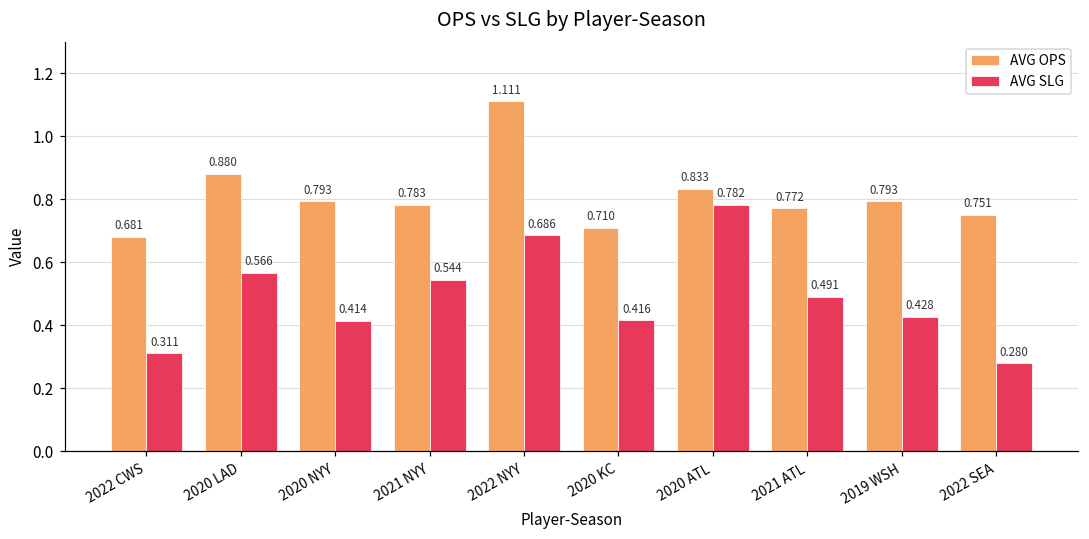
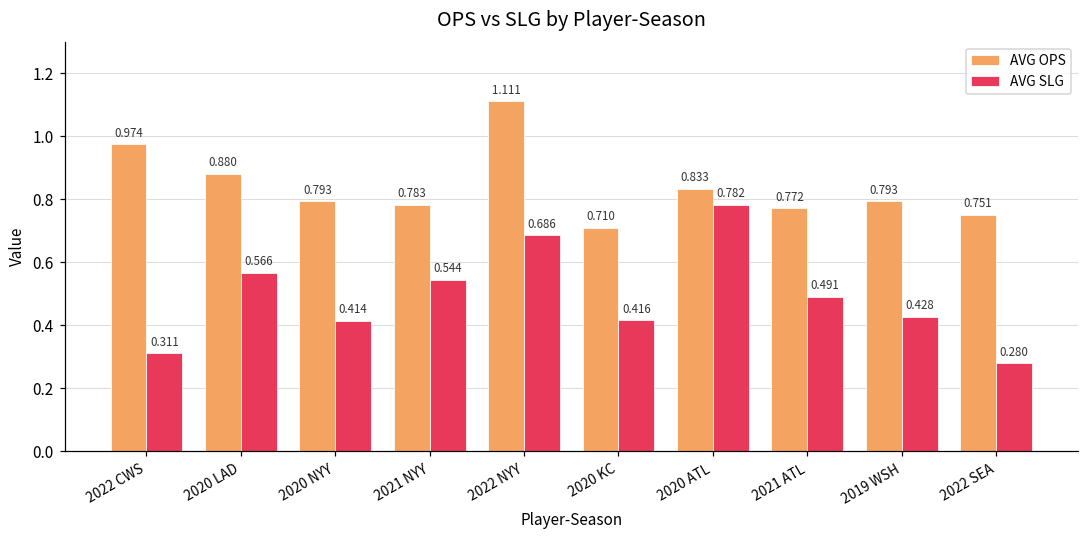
AVG OPS, 2022 CWS: 0.681 -> 0.974
